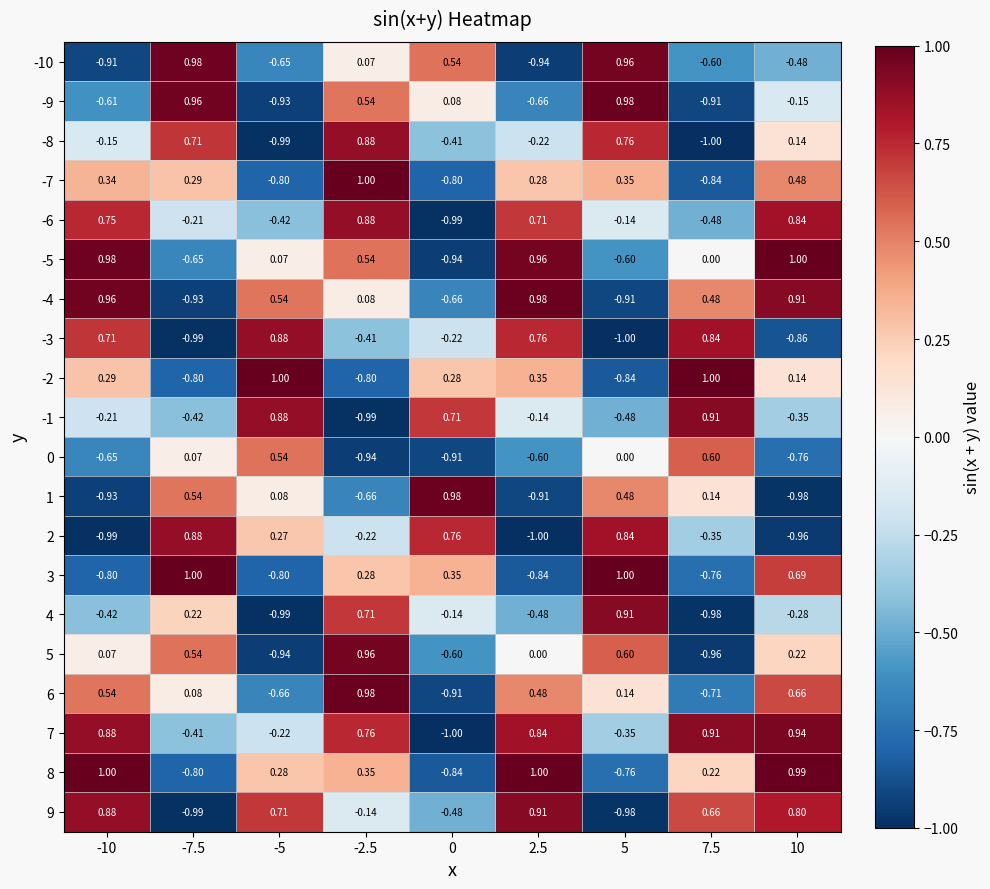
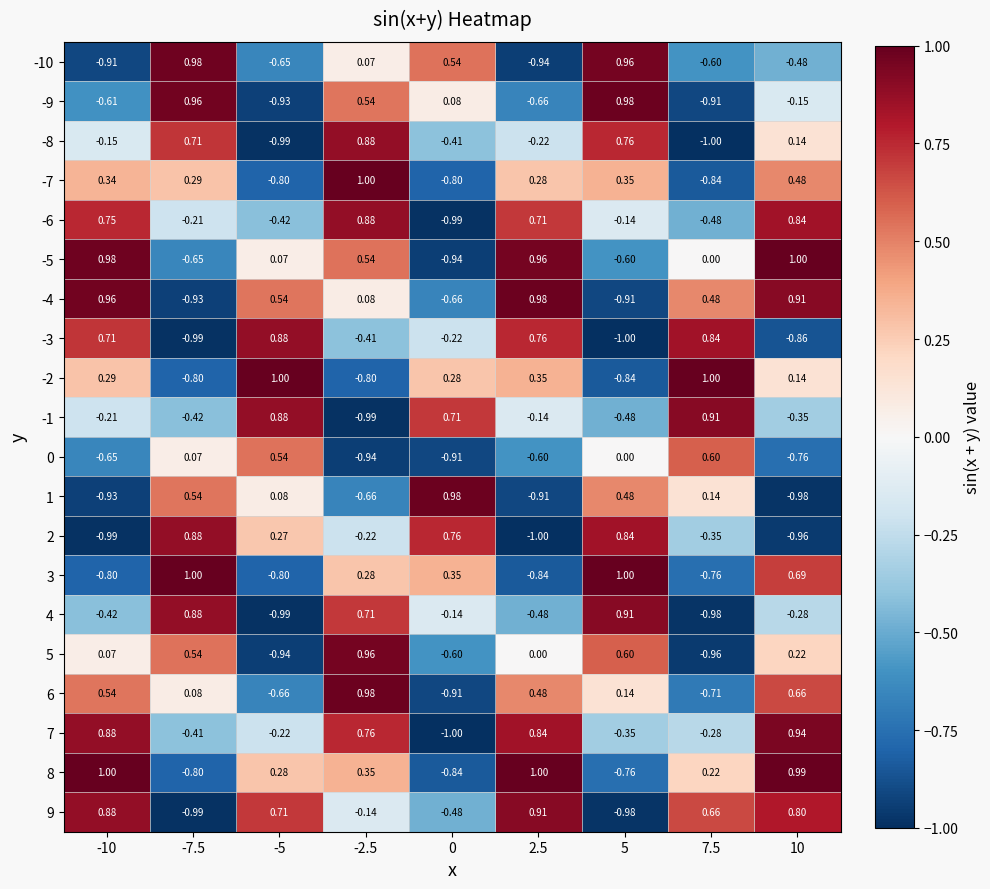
4, -7.5: 0.22 -> 0.88
7, 7.5: 0.91 -> -0.28
